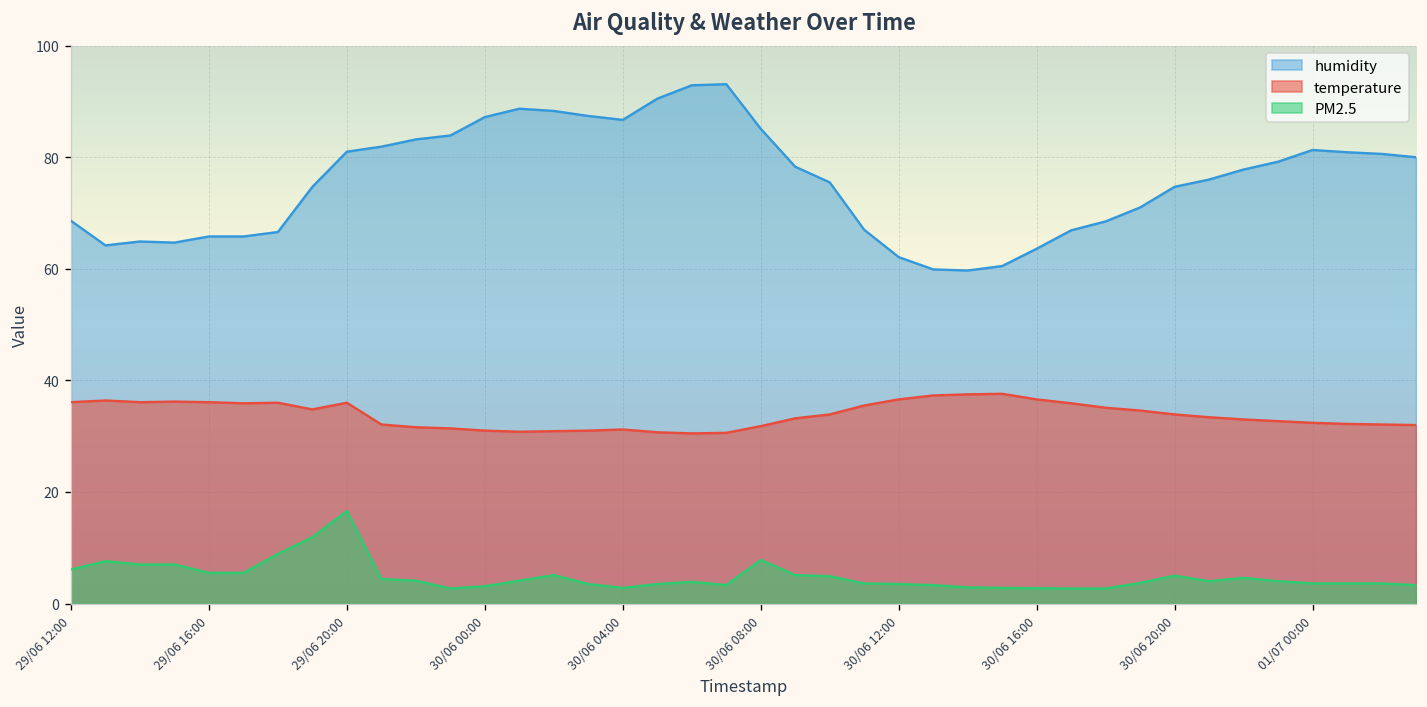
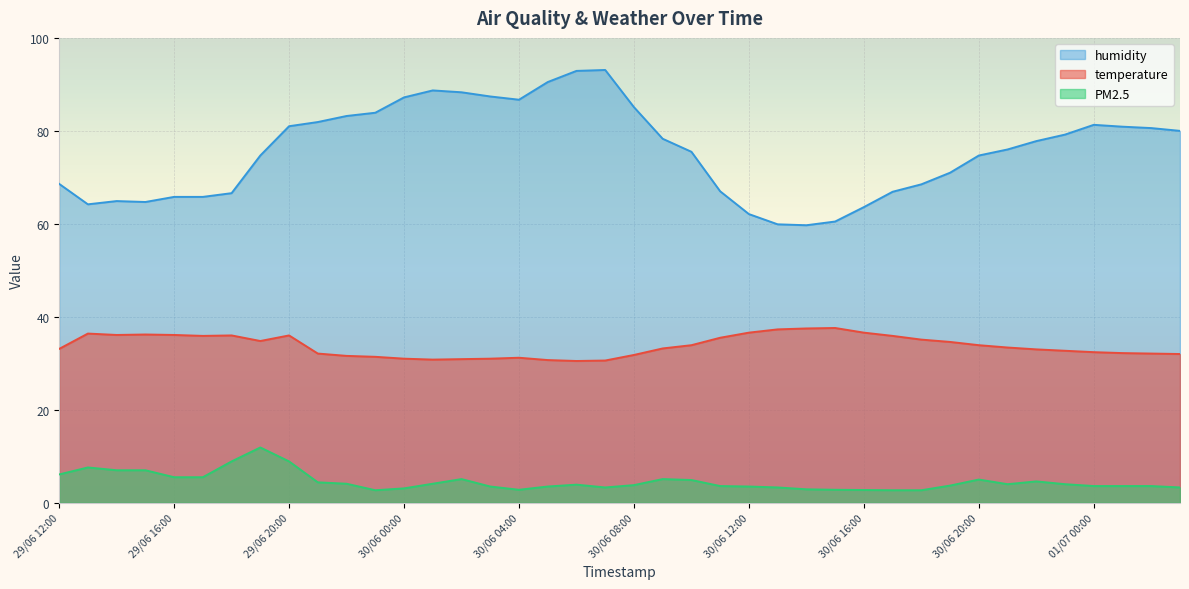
temperature, 29/06 12:00: 36 -> 33
PM2.5, 29/06 20:00: 17 -> 9
PM2.5, 30/06 08:00: 8 -> 4
